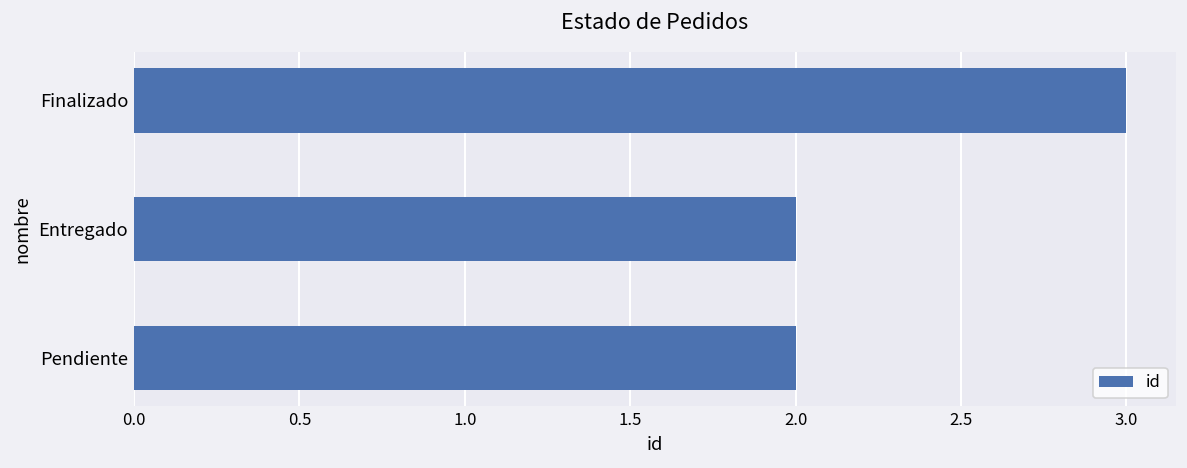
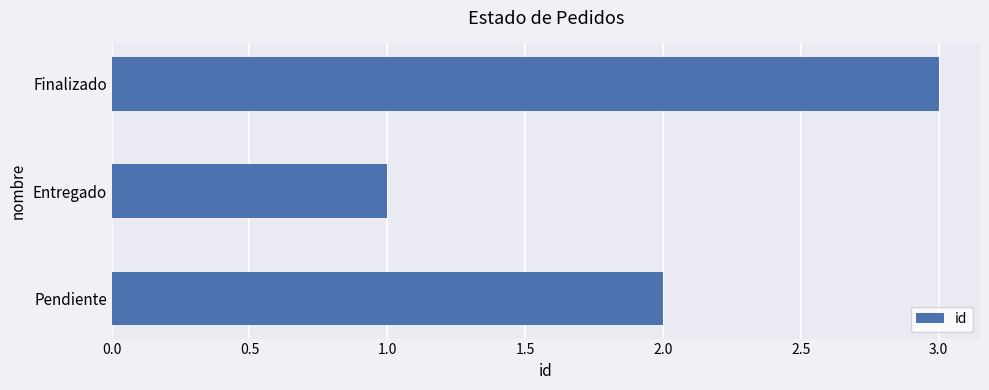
Entregado: 2 -> 1
